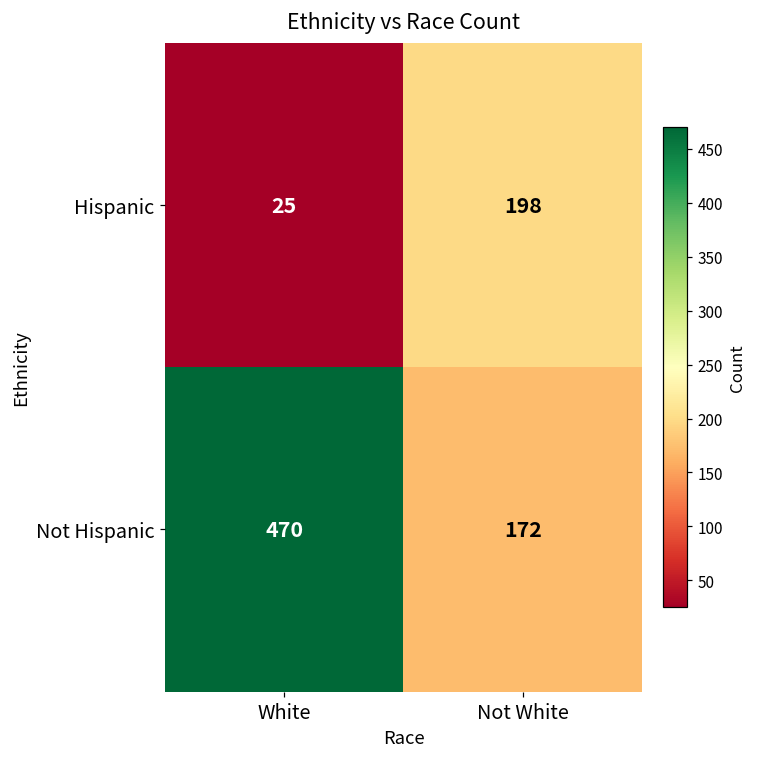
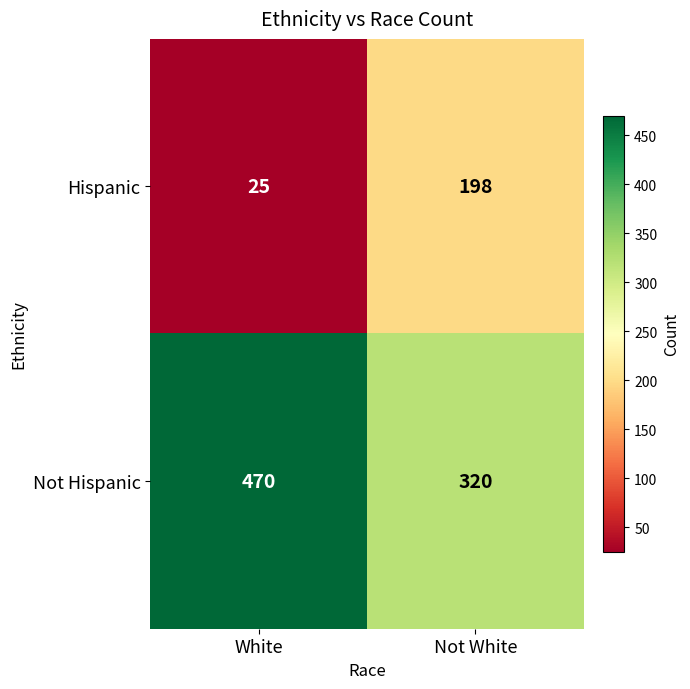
Not Hispanic, Not White: 172 -> 320
